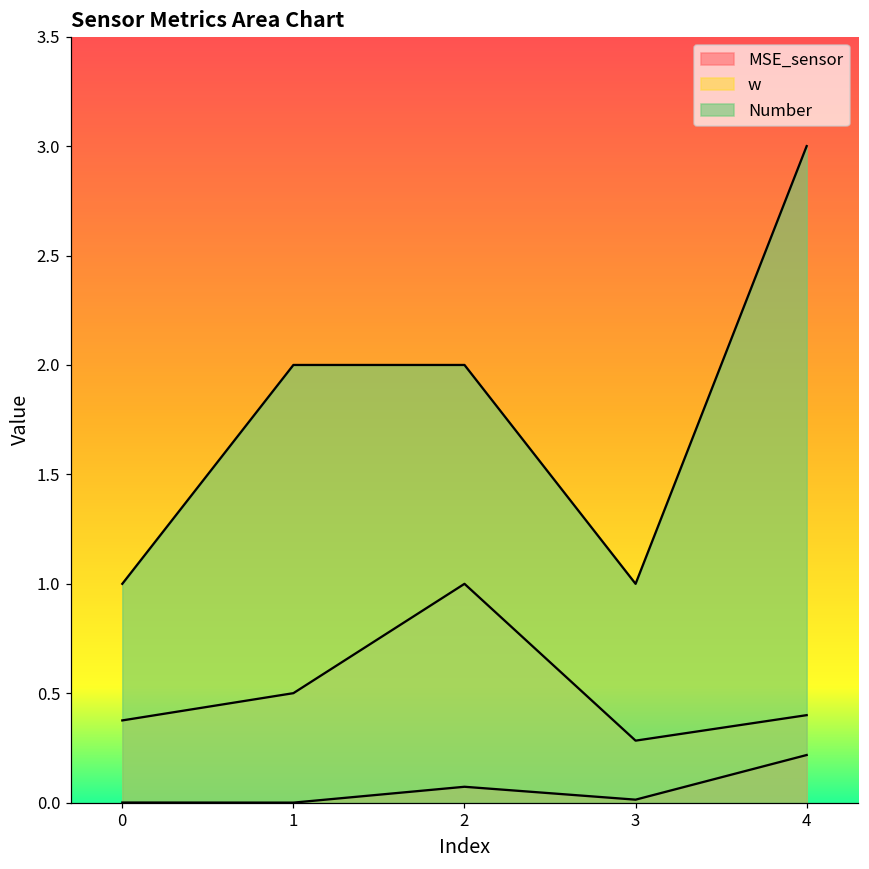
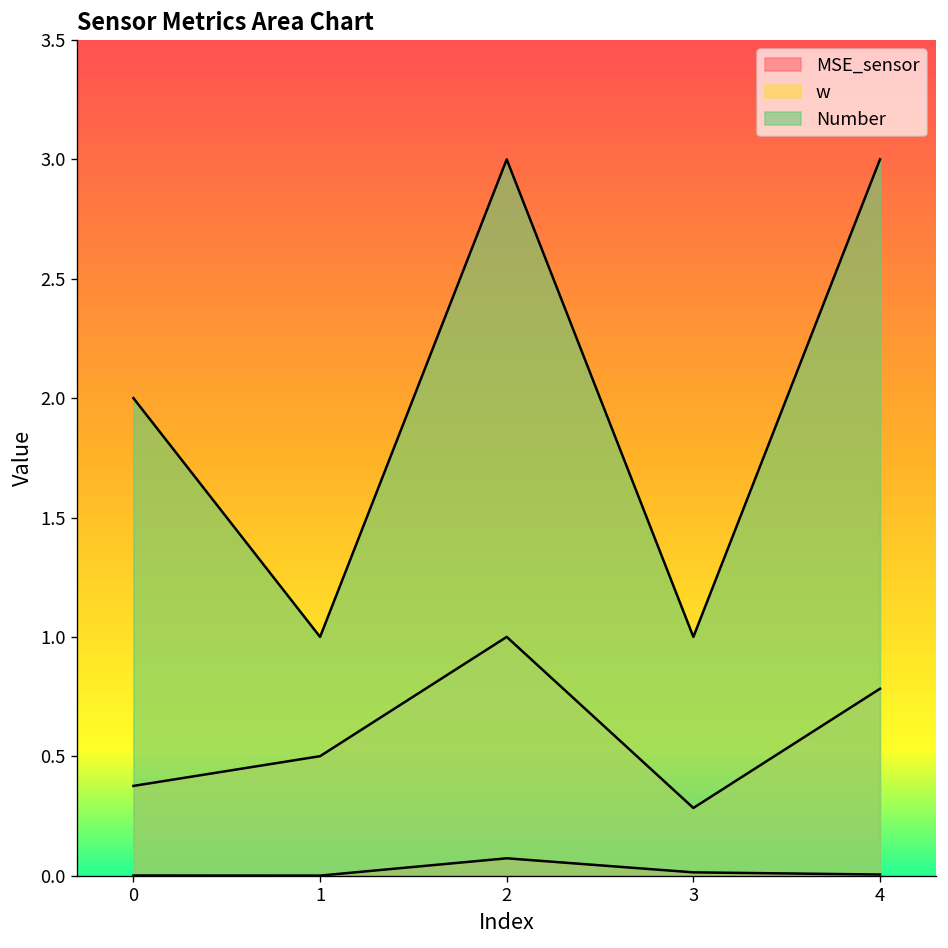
Number, 0: 1 -> 2
Number, 1: 2 -> 1
Number, 2: 2 -> 3
MSE_sensor, 4: 0.22 -> 0.00
w, 4: 0.40 -> 0.78
